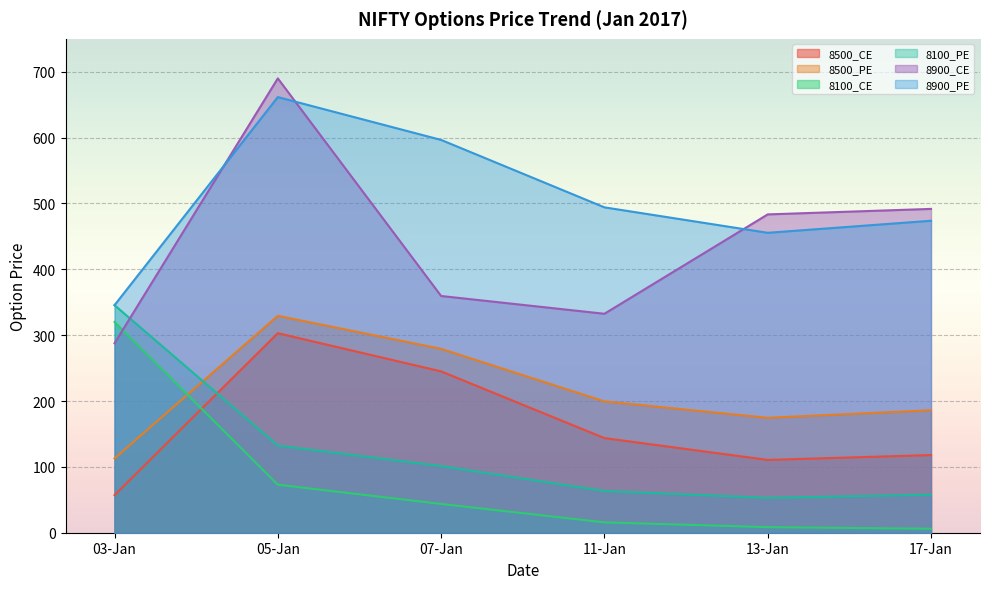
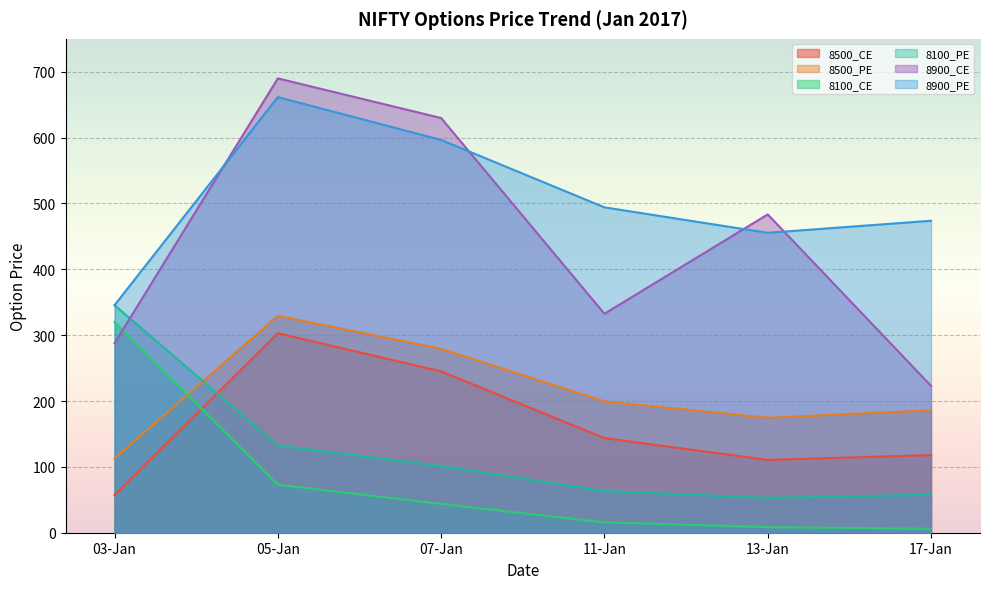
8900_CE, 07-Jan: 360 -> 630
8900_CE, 17-Jan: 490 -> 220
